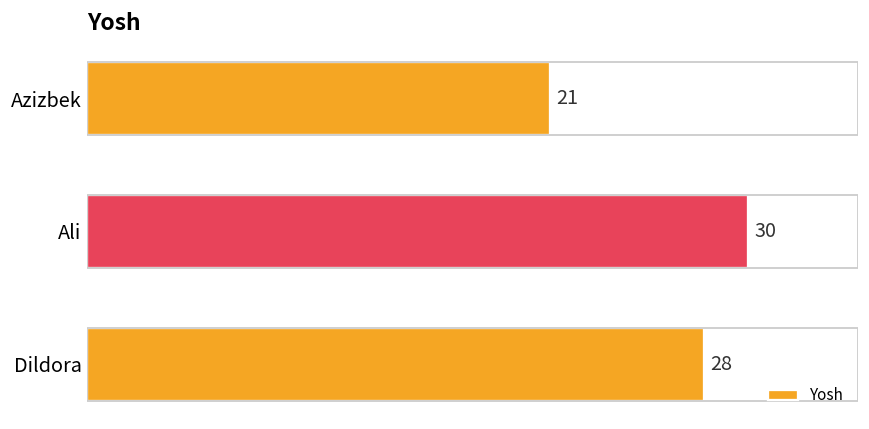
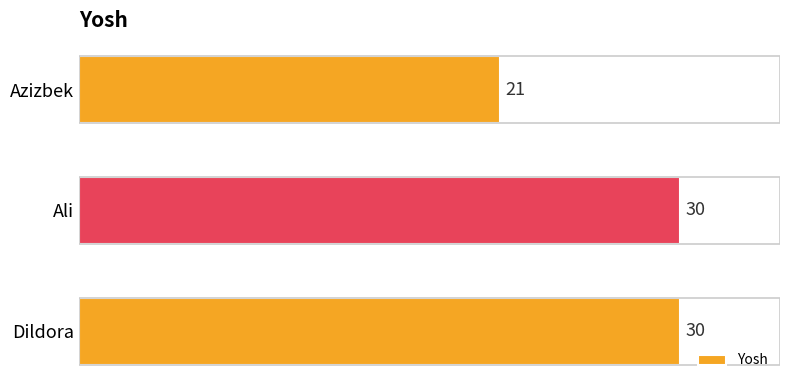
Dildora: 28 -> 30
